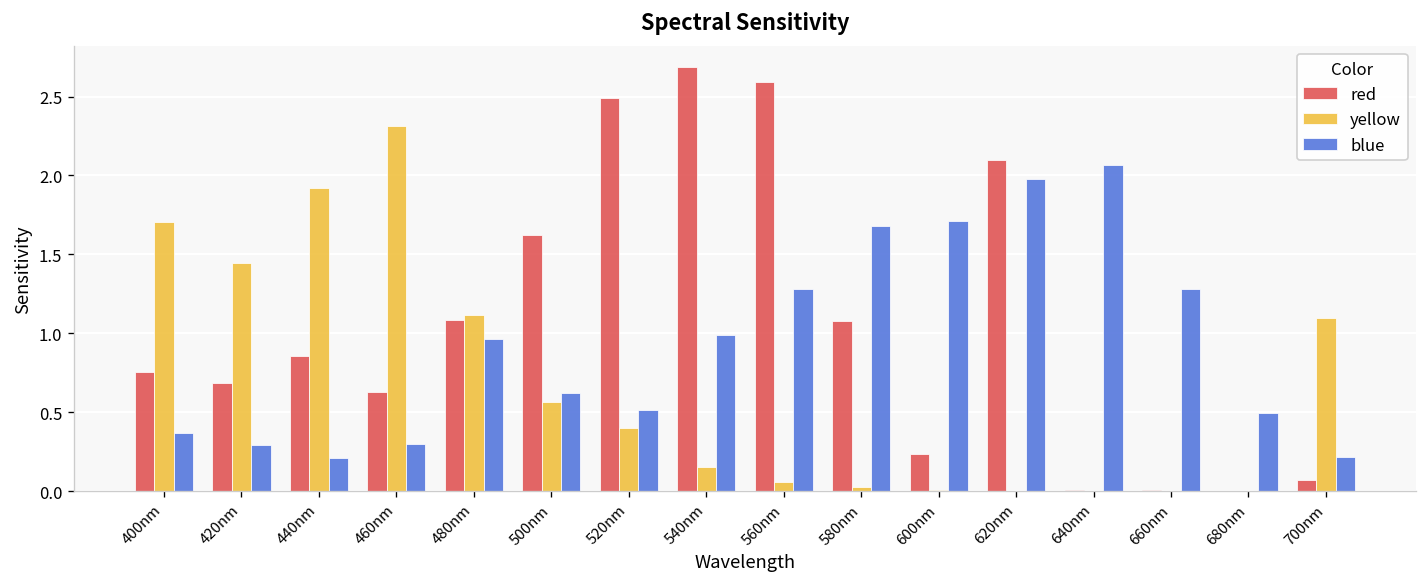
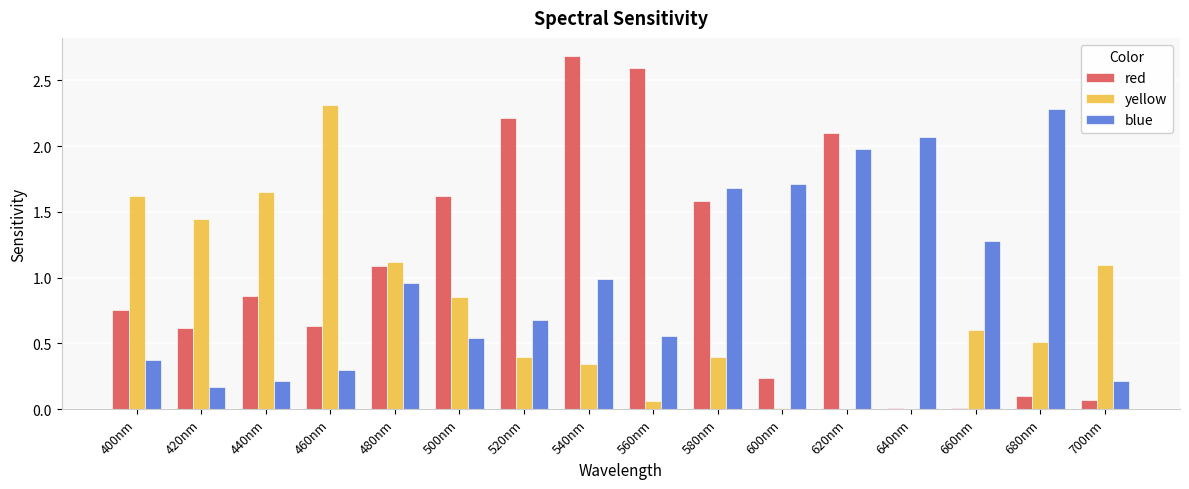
yellow, 400nm: 1.70 -> 1.62
red, 420nm: 0.68 -> 0.62
blue, 420nm: 0.29 -> 0.17
yellow, 440nm: 1.92 -> 1.65
yellow, 500nm: 0.56 -> 0.85
blue, 500nm: 0.62 -> 0.54
red, 520nm: 2.49 -> 2.21
blue, 520nm: 0.52 -> 0.68
yellow, 540nm: 0.15 -> 0.34
blue, 560nm: 1.28 -> 0.55
red, 580nm: 1.08 -> 1.58
yellow, 580nm: 0.02 -> 0.40
yellow, 660nm: 0.00 -> 0.60
red, 680nm: 0.00 -> 0.10
yellow, 680nm: 0.00 -> 0.51
blue, 680nm: 0.49 -> 2.28
